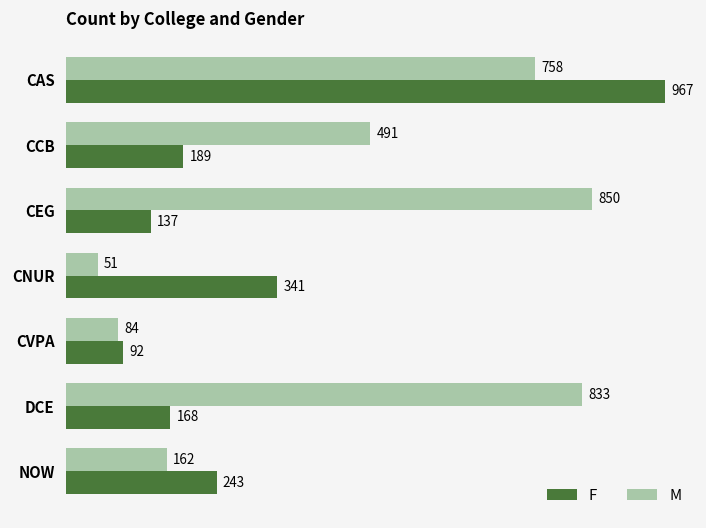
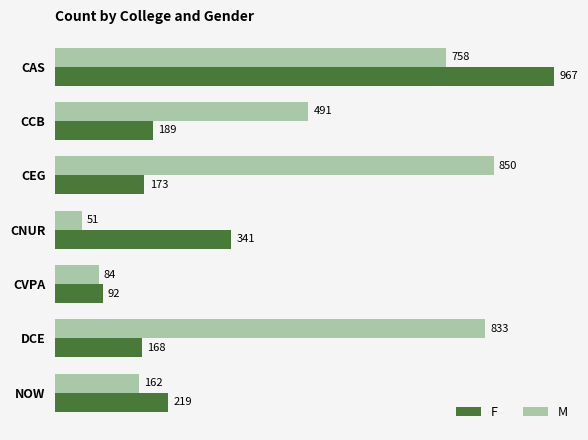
F, CEG: 137 -> 173
F, NOW: 243 -> 219
